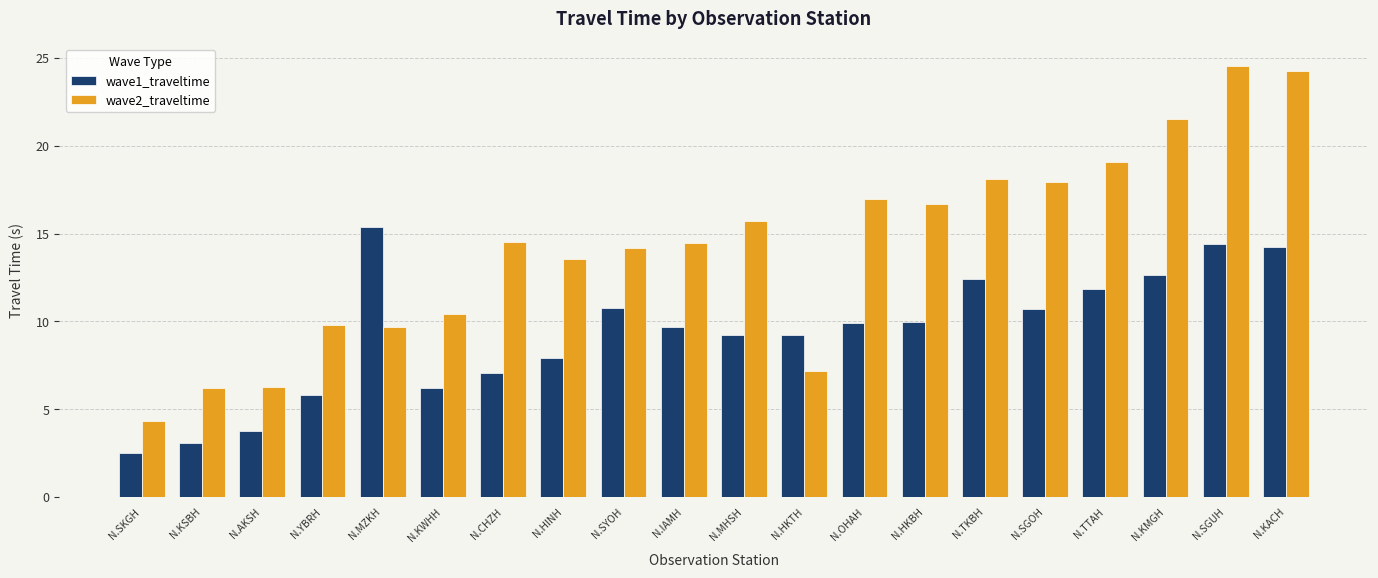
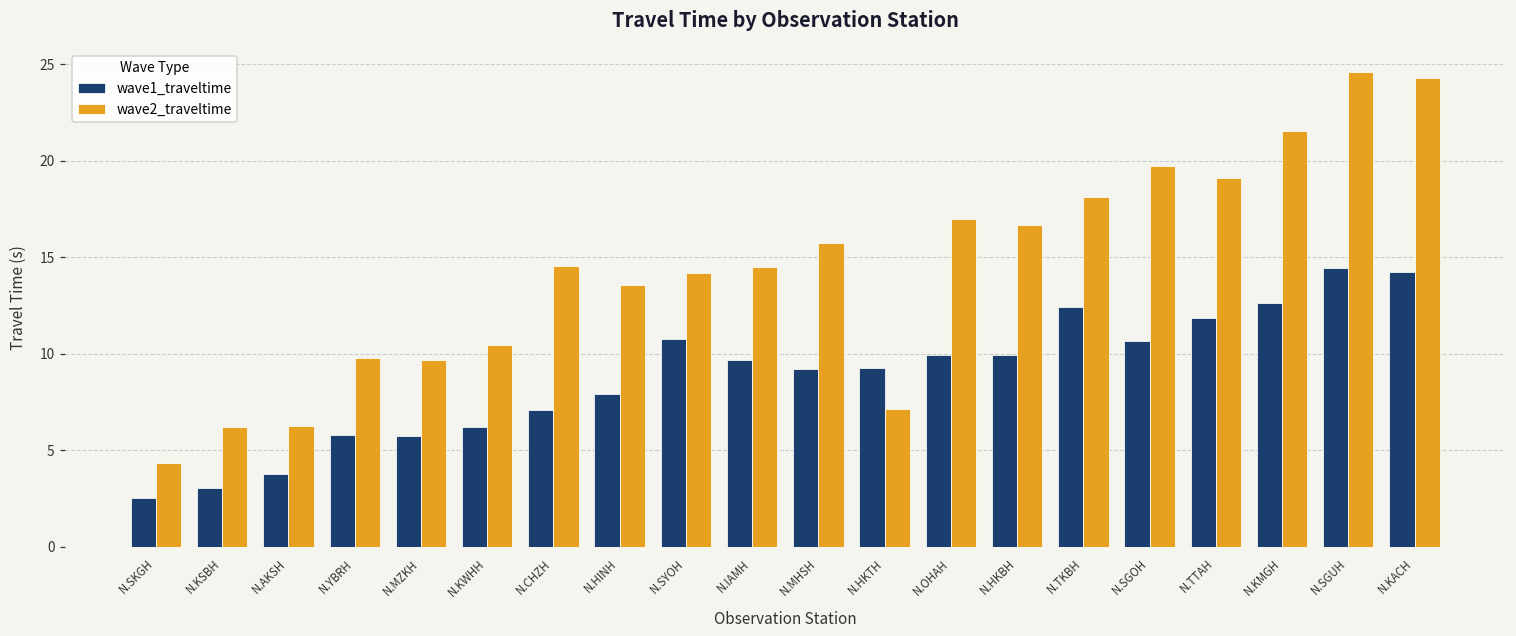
wave1_traveltime, N.MZKH: 15.4 -> 5.8
wave2_traveltime, N.SGOH: 17.9 -> 19.8
